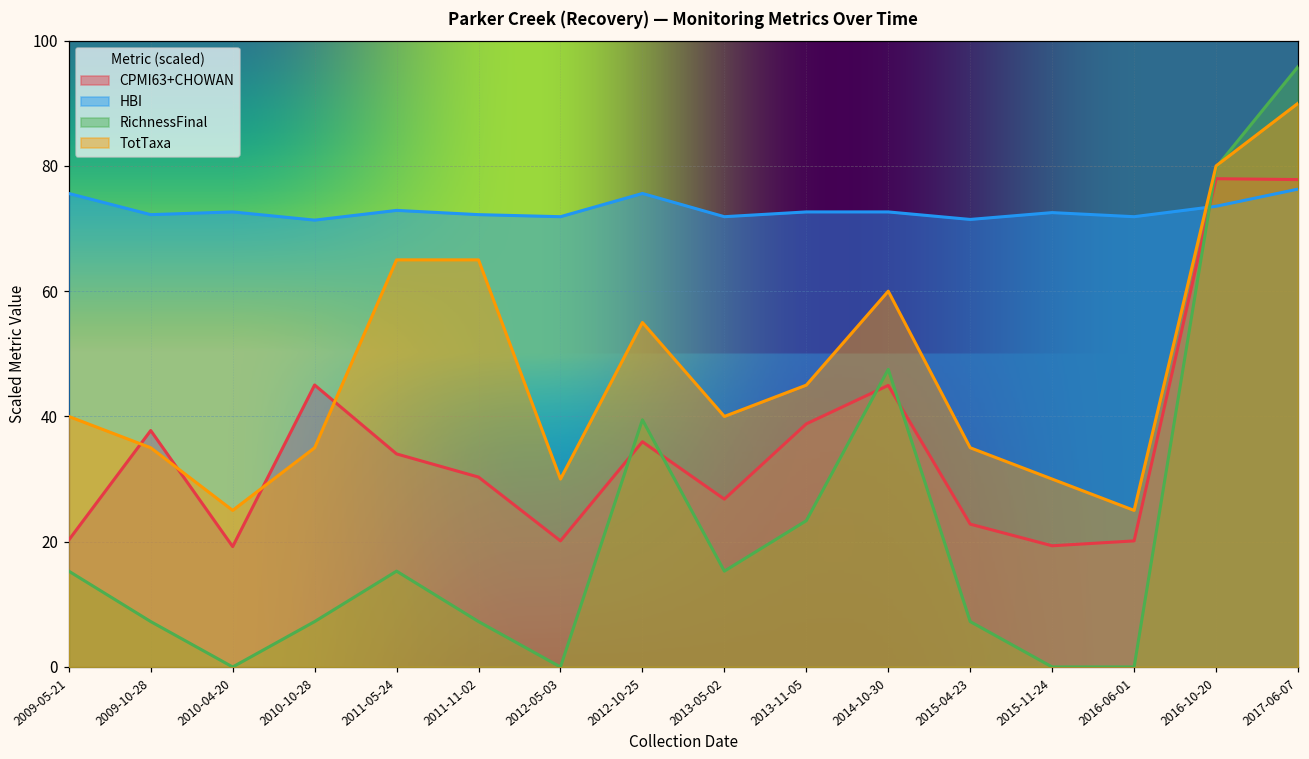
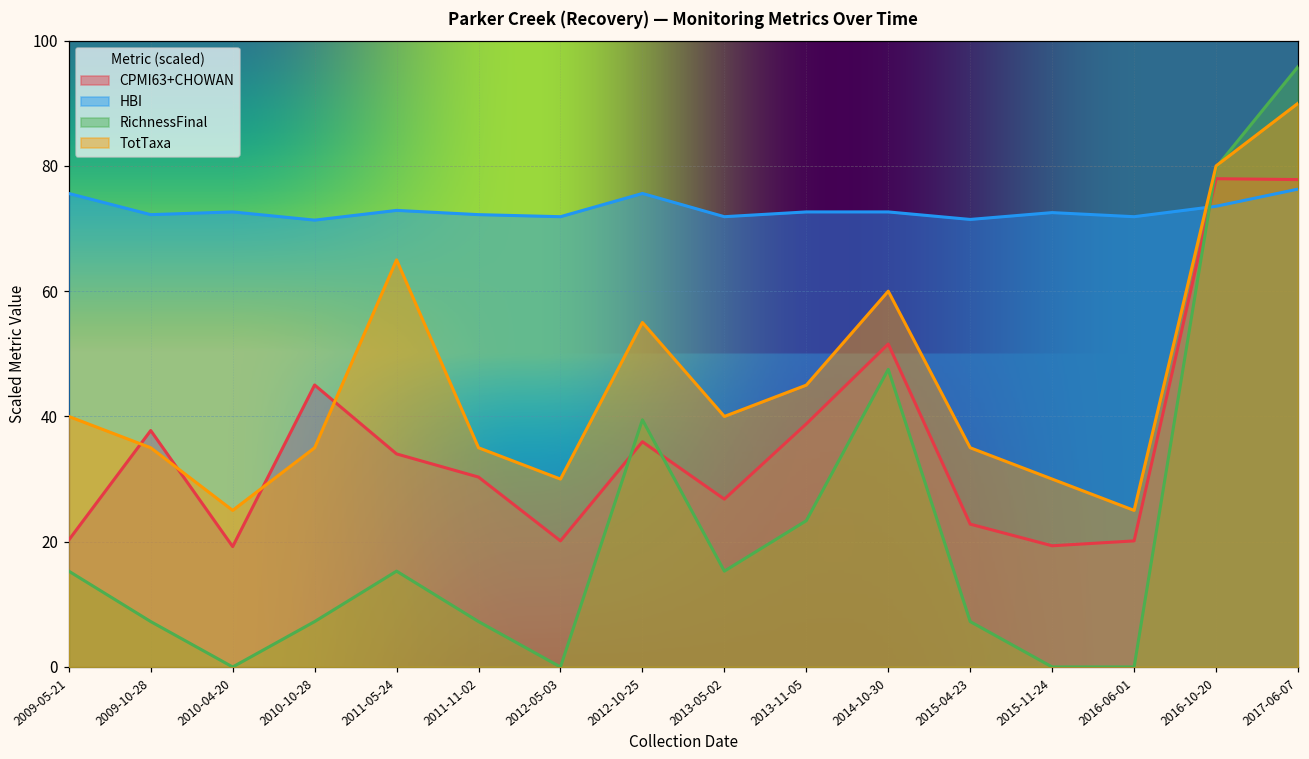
TotTaxa, 2011-11-02: 65 -> 35
CPMI63+CHOWAN, 2014-10-30: 45 -> 52
